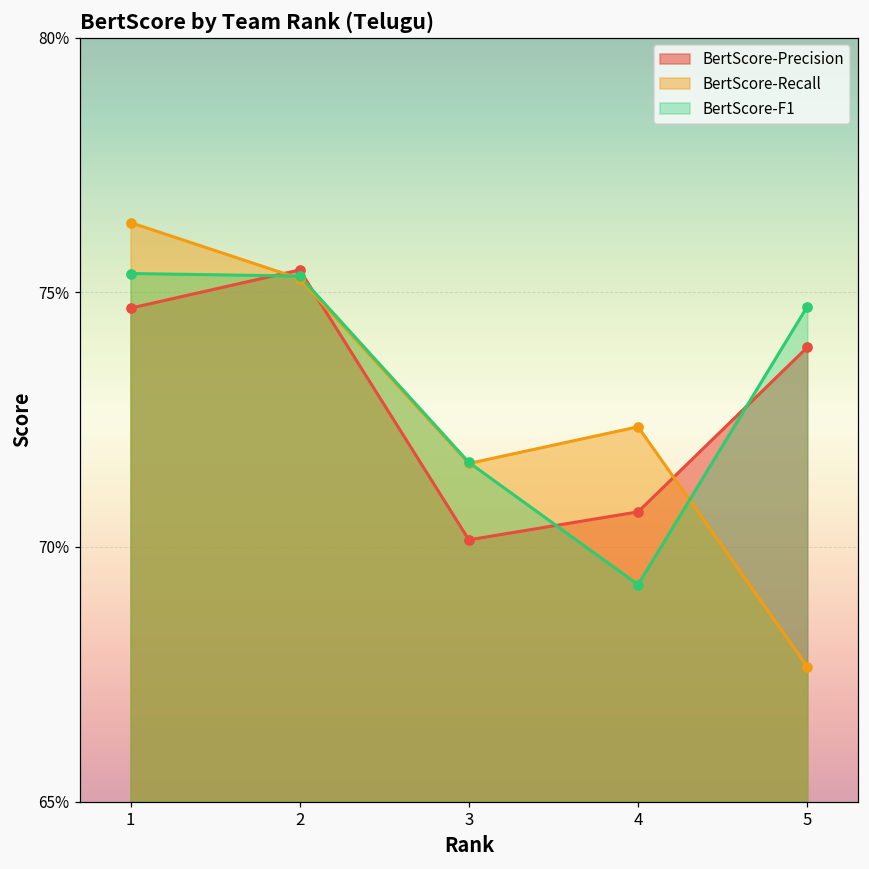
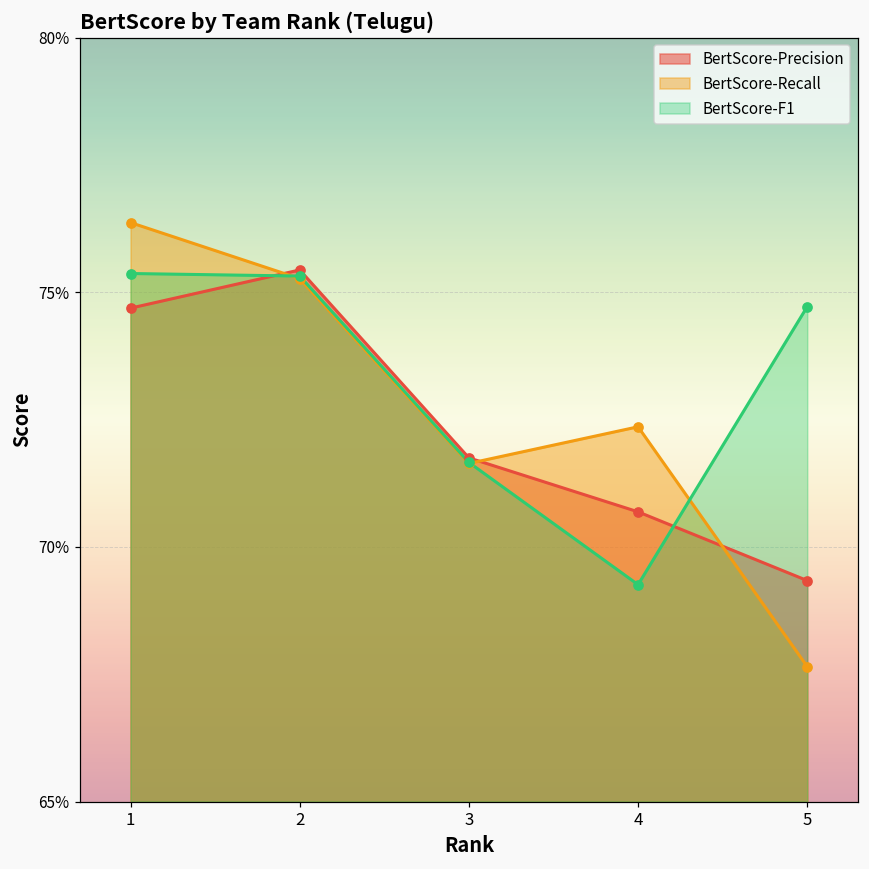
BertScore-Precision, 3: 70.1% -> 71.8%
BertScore-Precision, 5: 73.9% -> 69.3%
